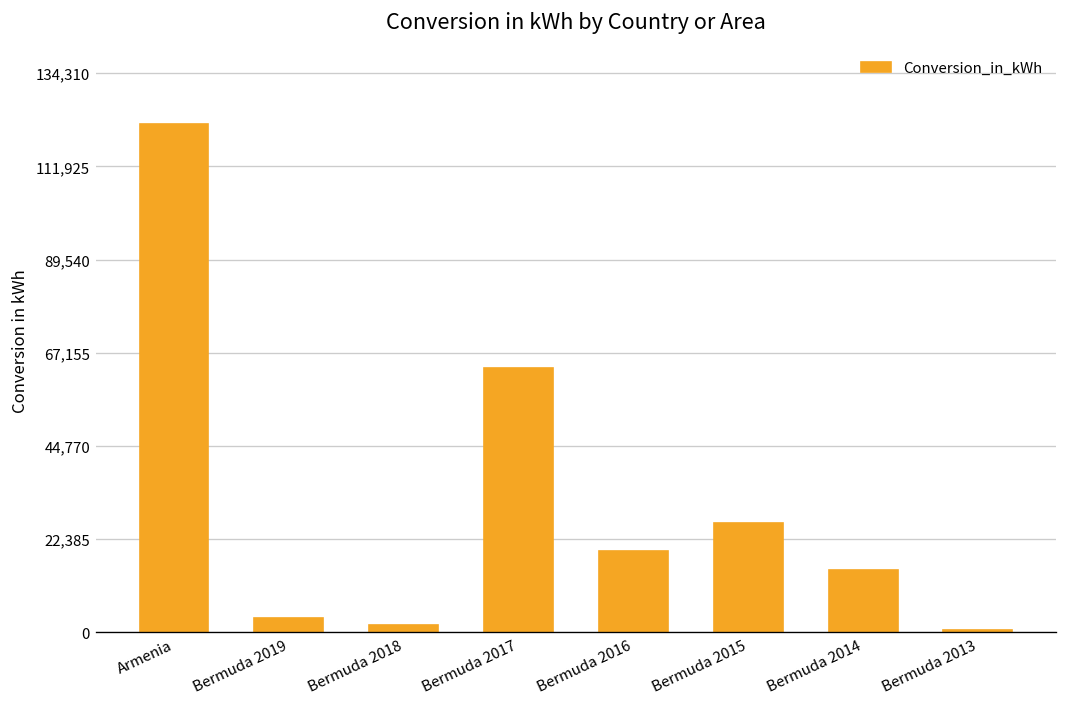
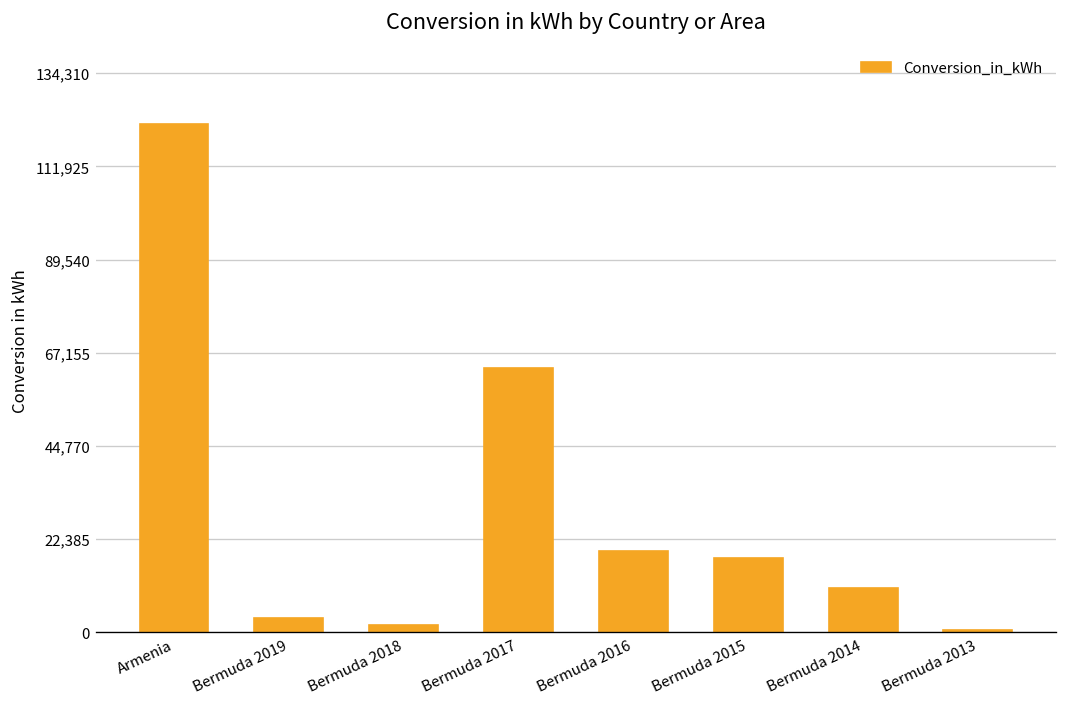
Bermuda 2015: 26,000 -> 18,000
Bermuda 2014: 15,000 -> 11,000
